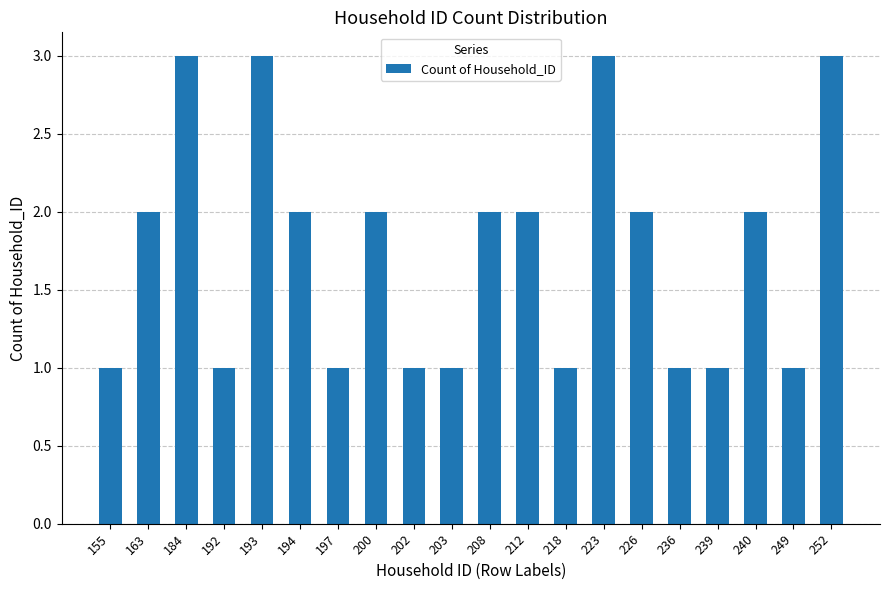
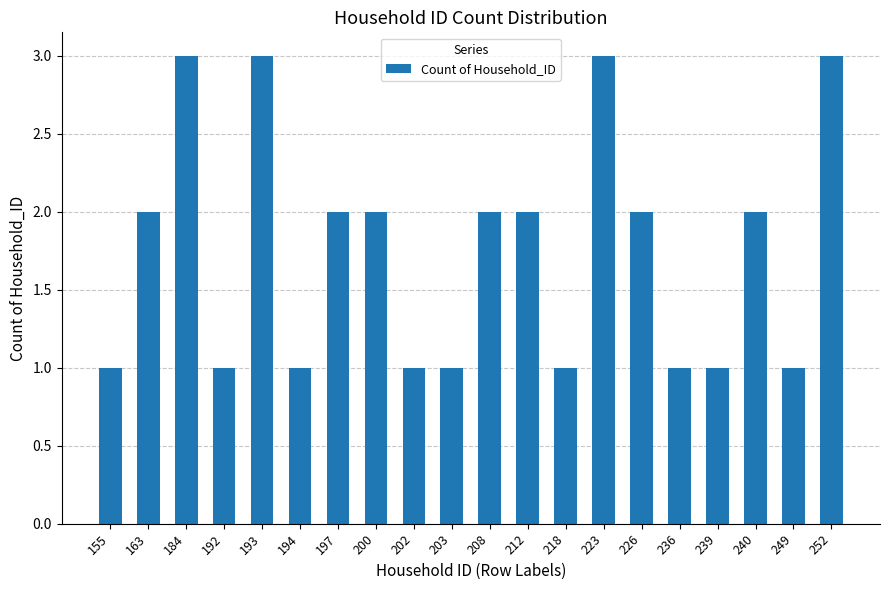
194: 2 -> 1
197: 1 -> 2
